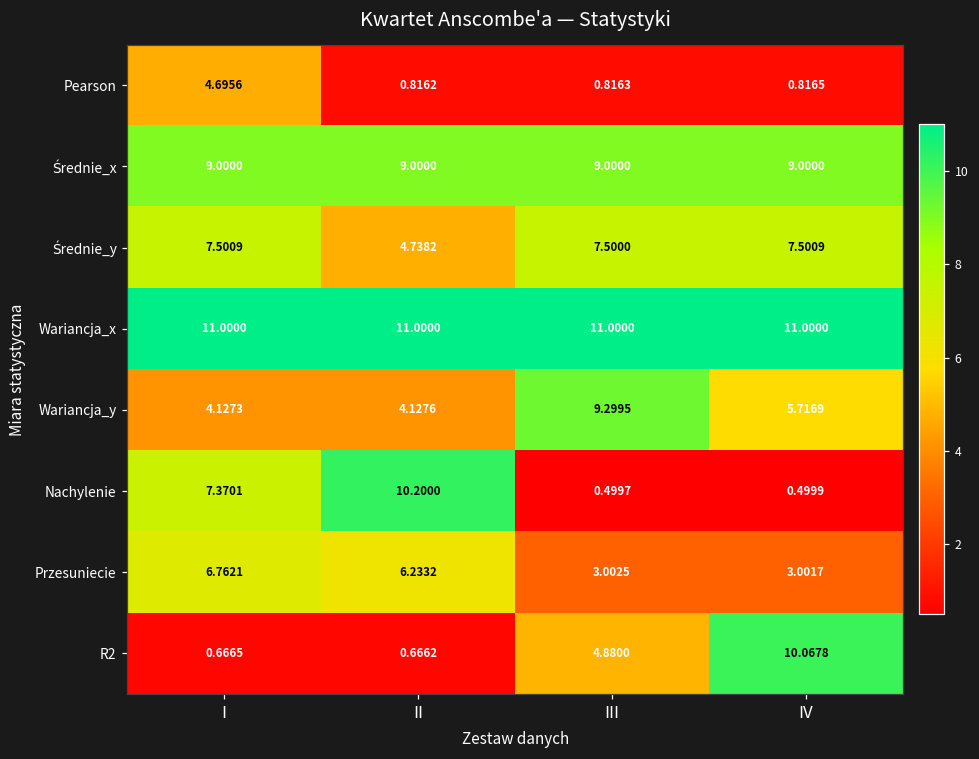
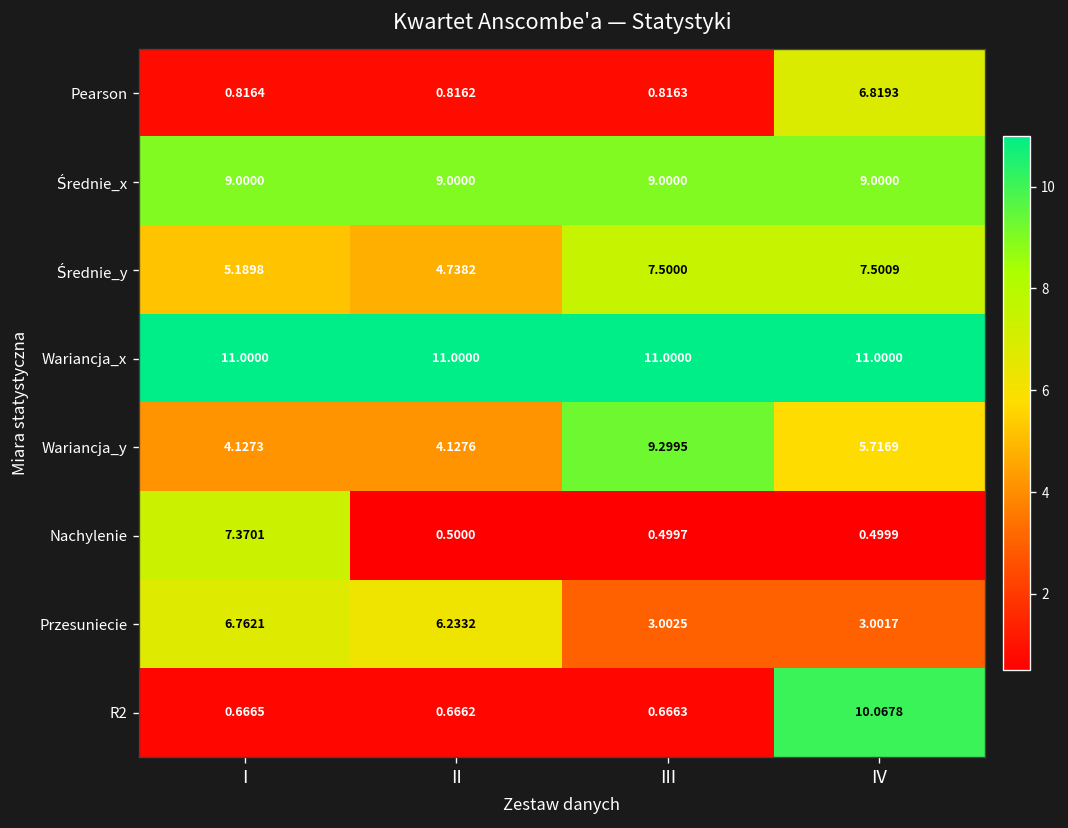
Pearson, I: 4.6956 -> 0.8164
Pearson, IV: 0.8165 -> 6.8193
Średnie_y, I: 7.5009 -> 5.1898
Nachylenie, II: 10.2000 -> 0.5000
R2, III: 4.8800 -> 0.6663
